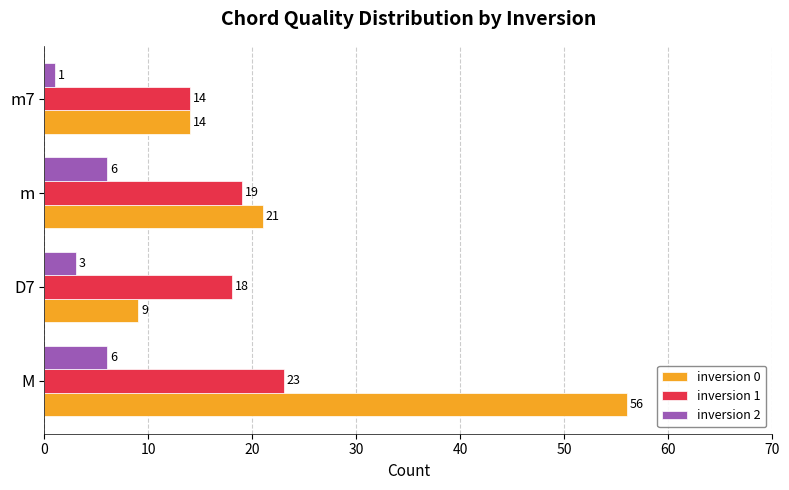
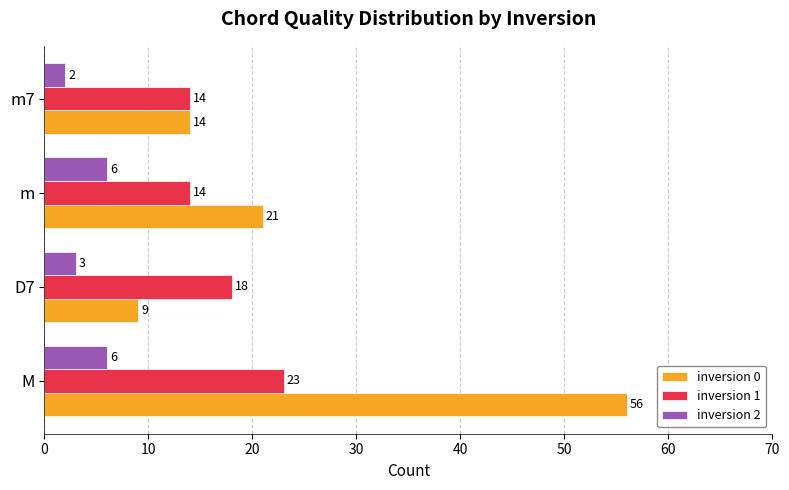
inversion 2, m7: 1 -> 2
inversion 1, m: 19 -> 14
